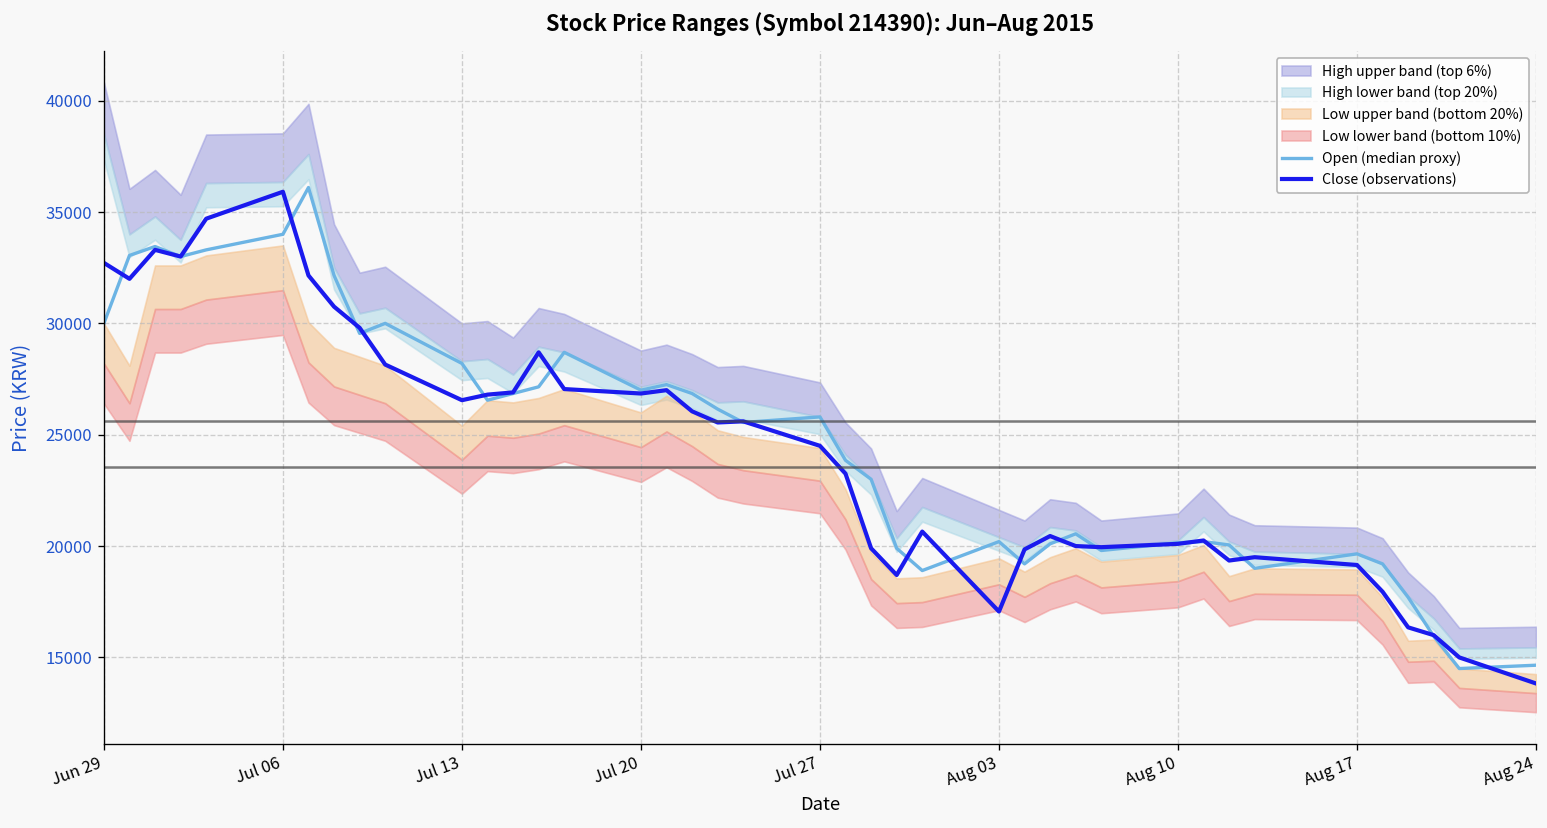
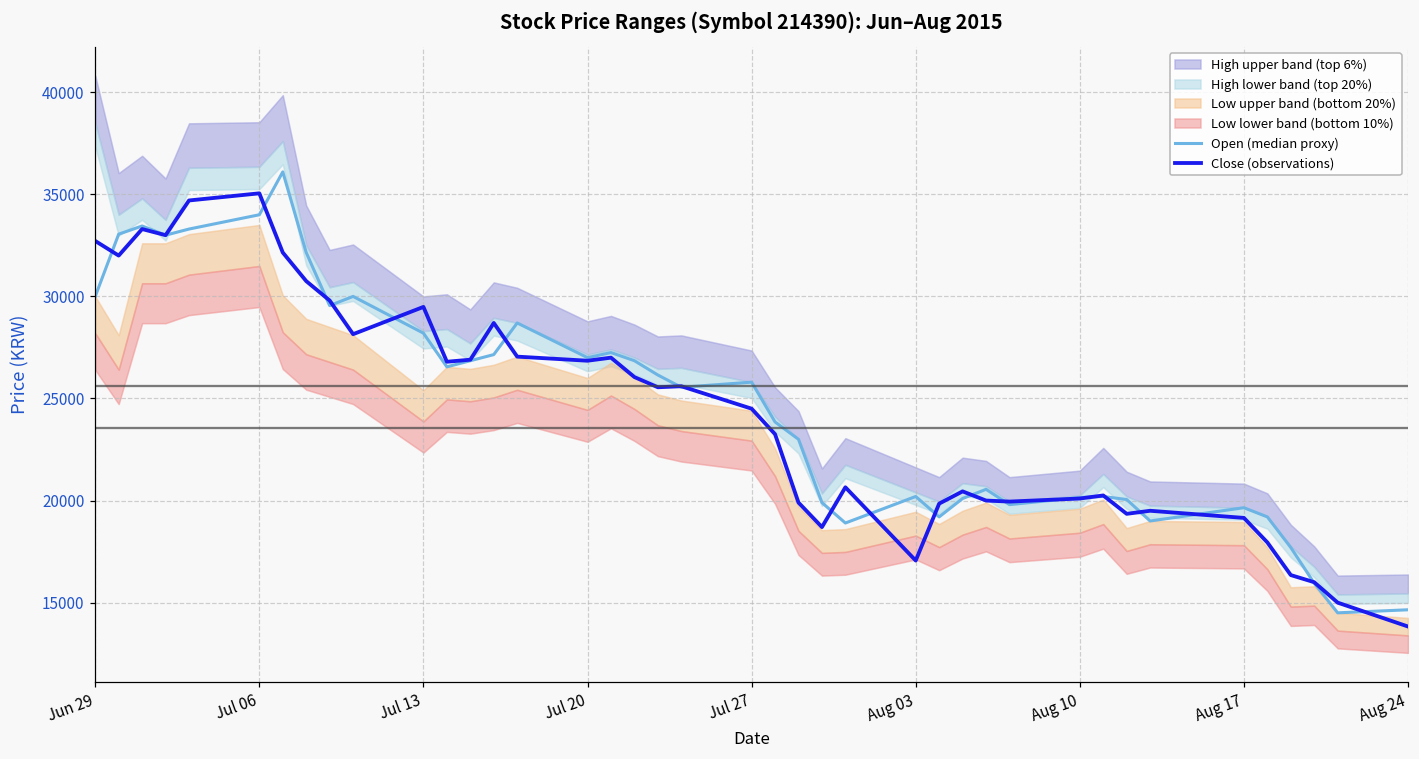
Close (observations), Jul 06: 35900 -> 35100
Close (observations), Jul 13: 26600 -> 29500
